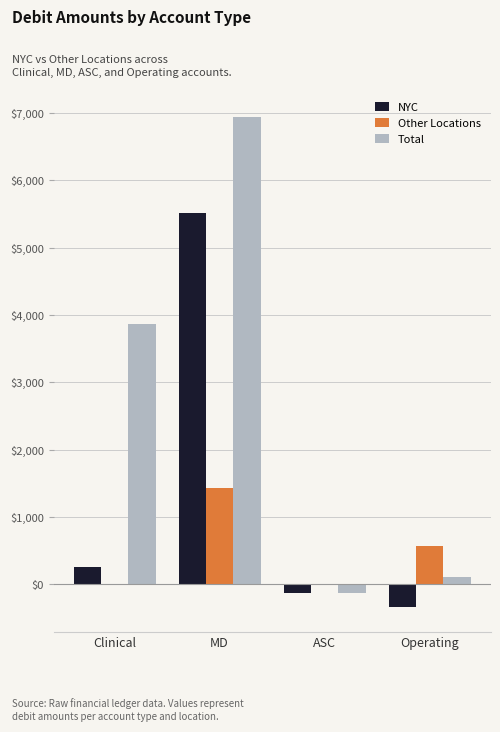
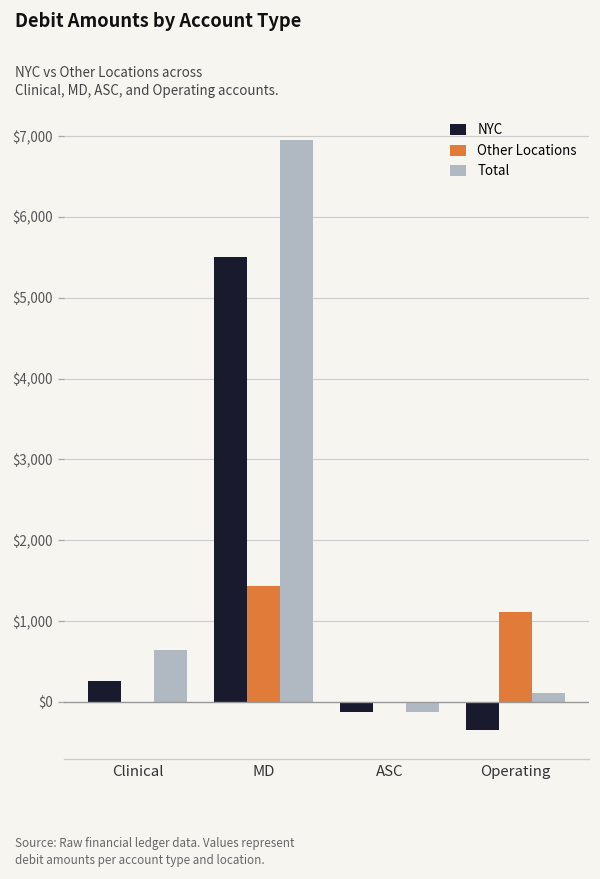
Total, Clinical: $3,900 -> $600
Other Locations, Operating: $600 -> $1,100
